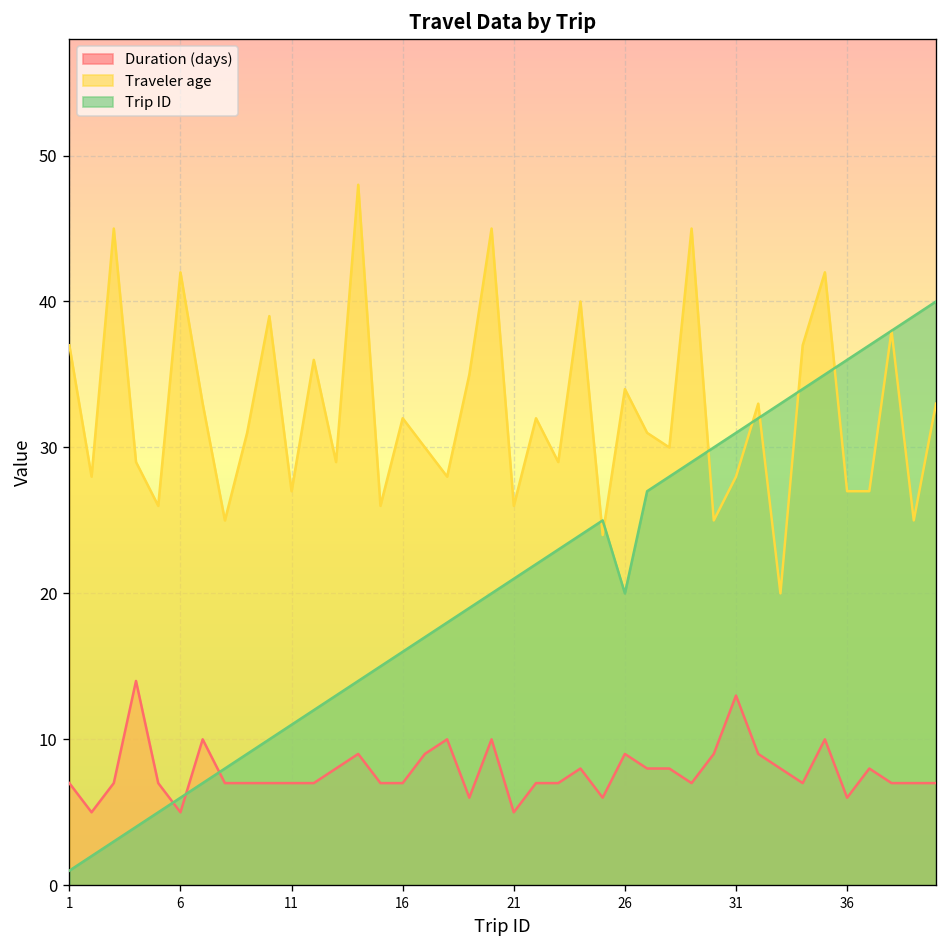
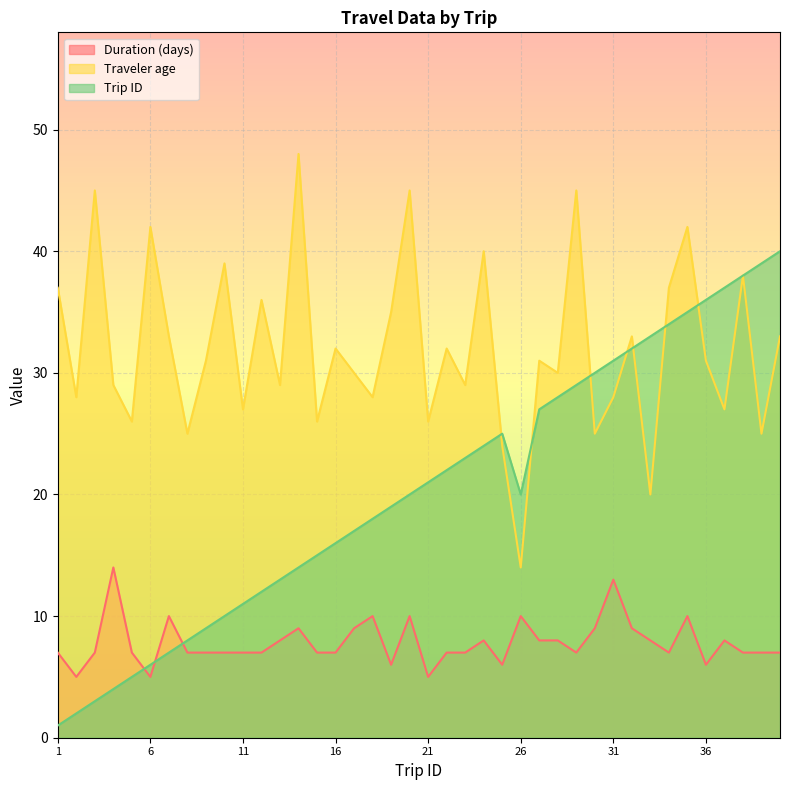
Duration (days), 26: 9 -> 10
Traveler age, 26: 34 -> 14
Traveler age, 36: 27 -> 31
